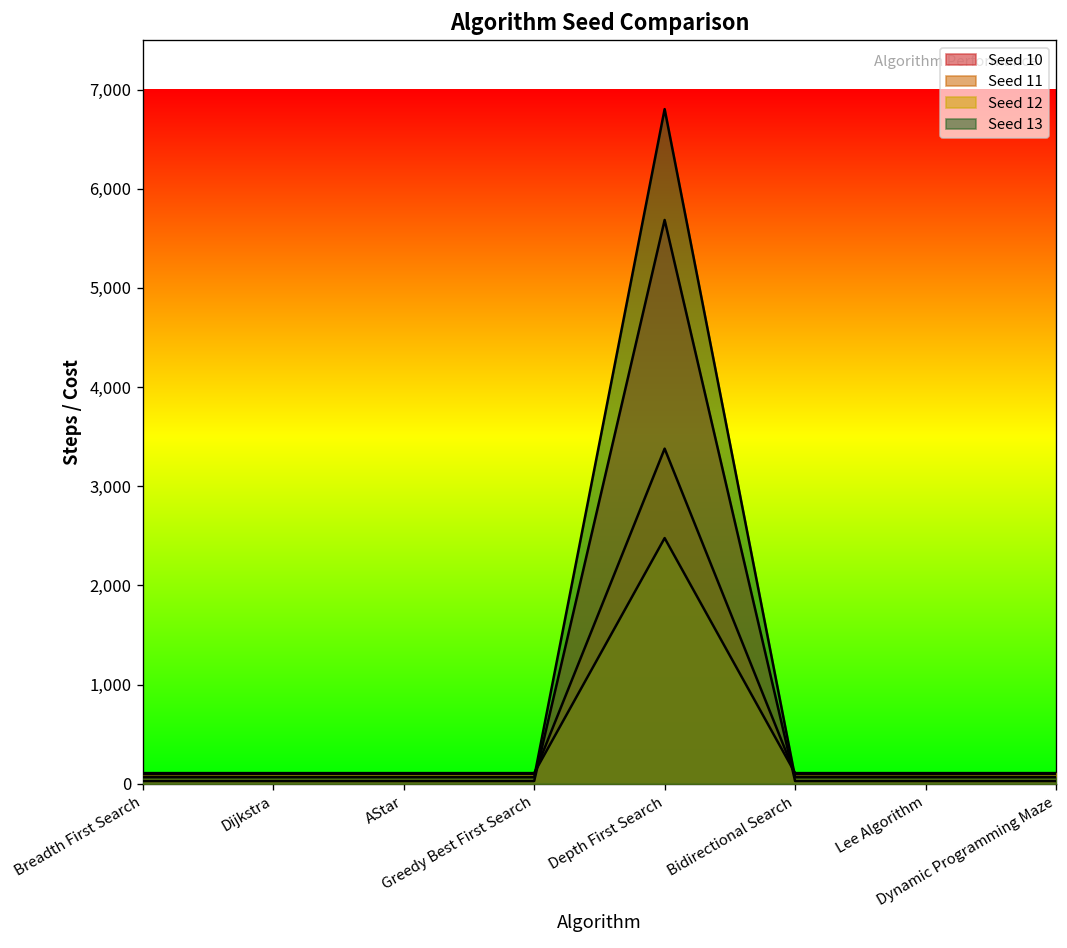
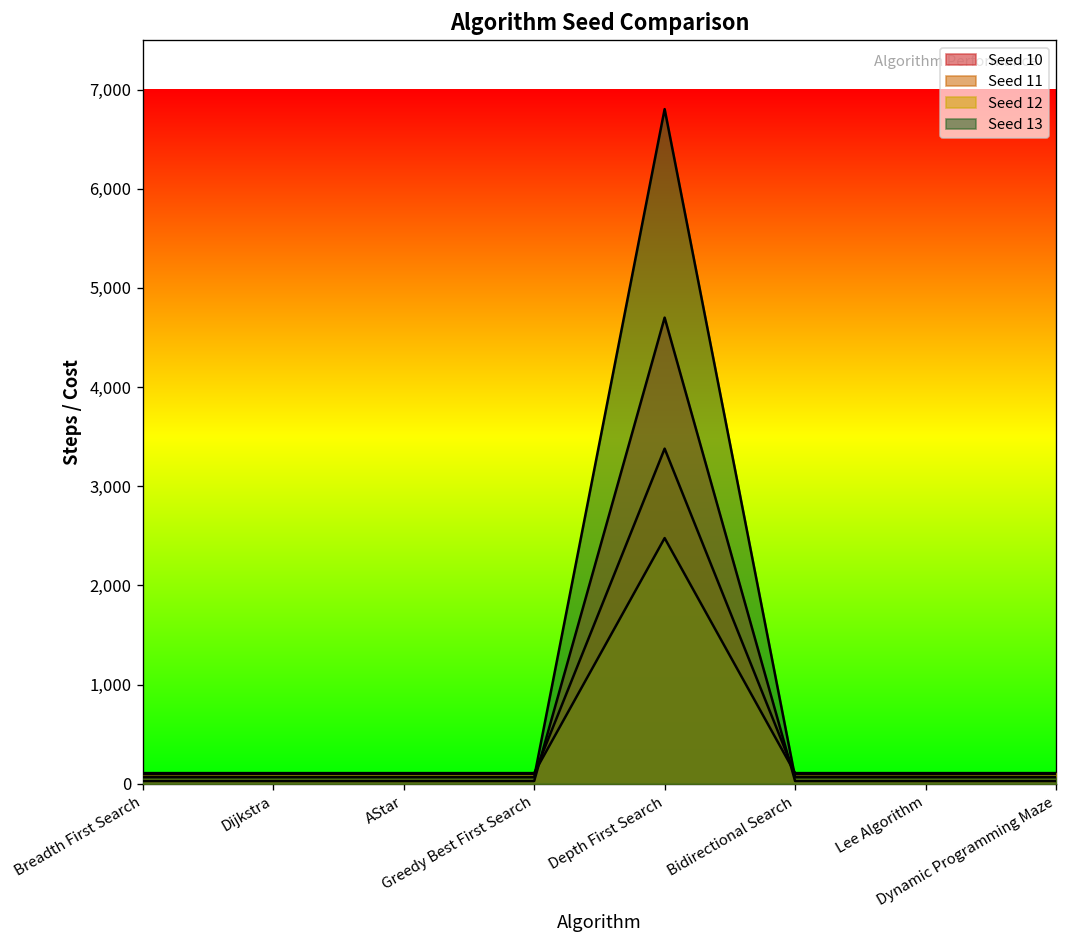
Seed 10, Depth First Search: 5,700 -> 4,700
